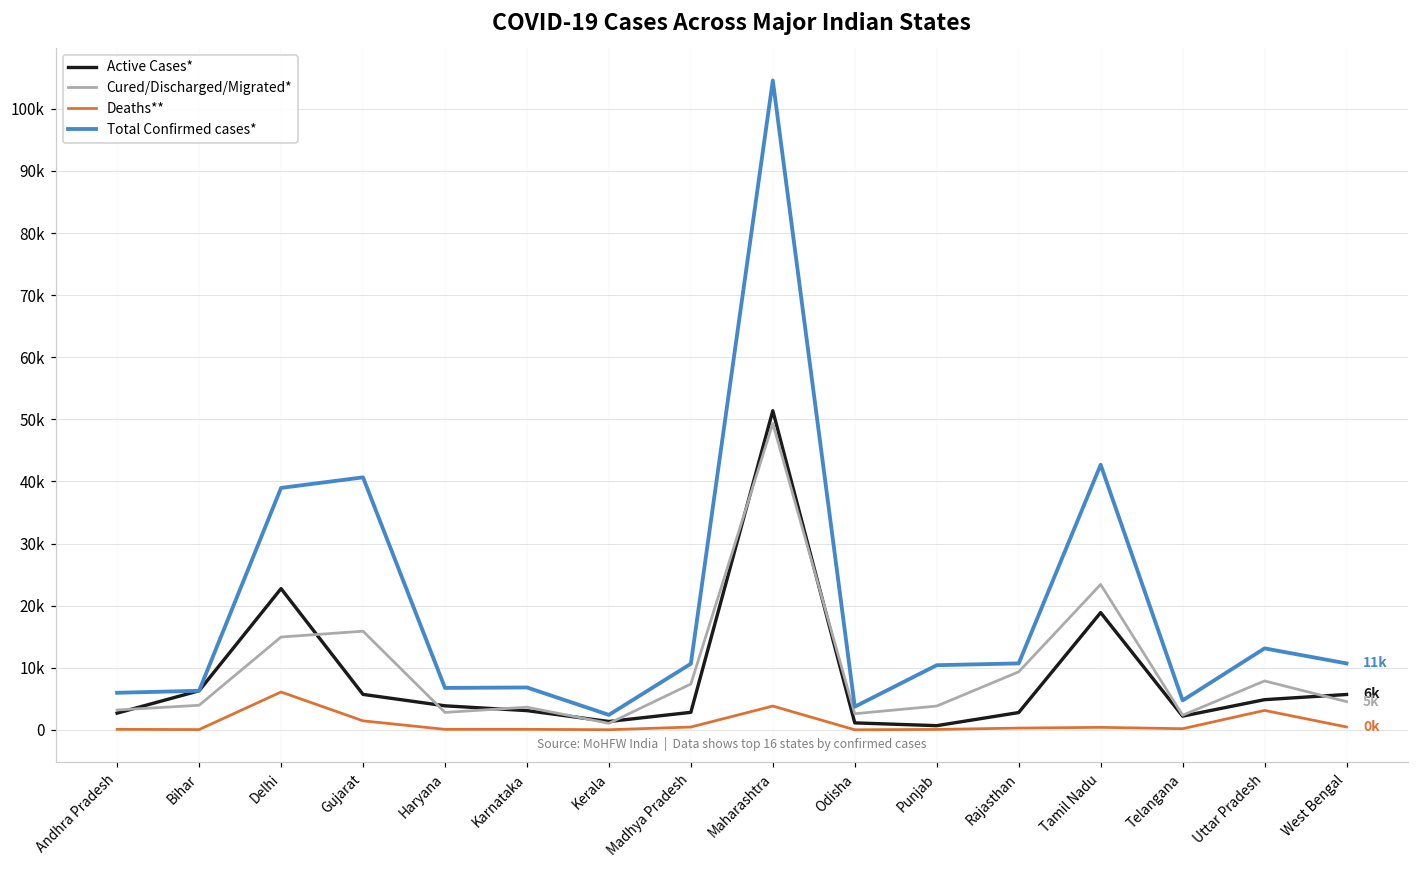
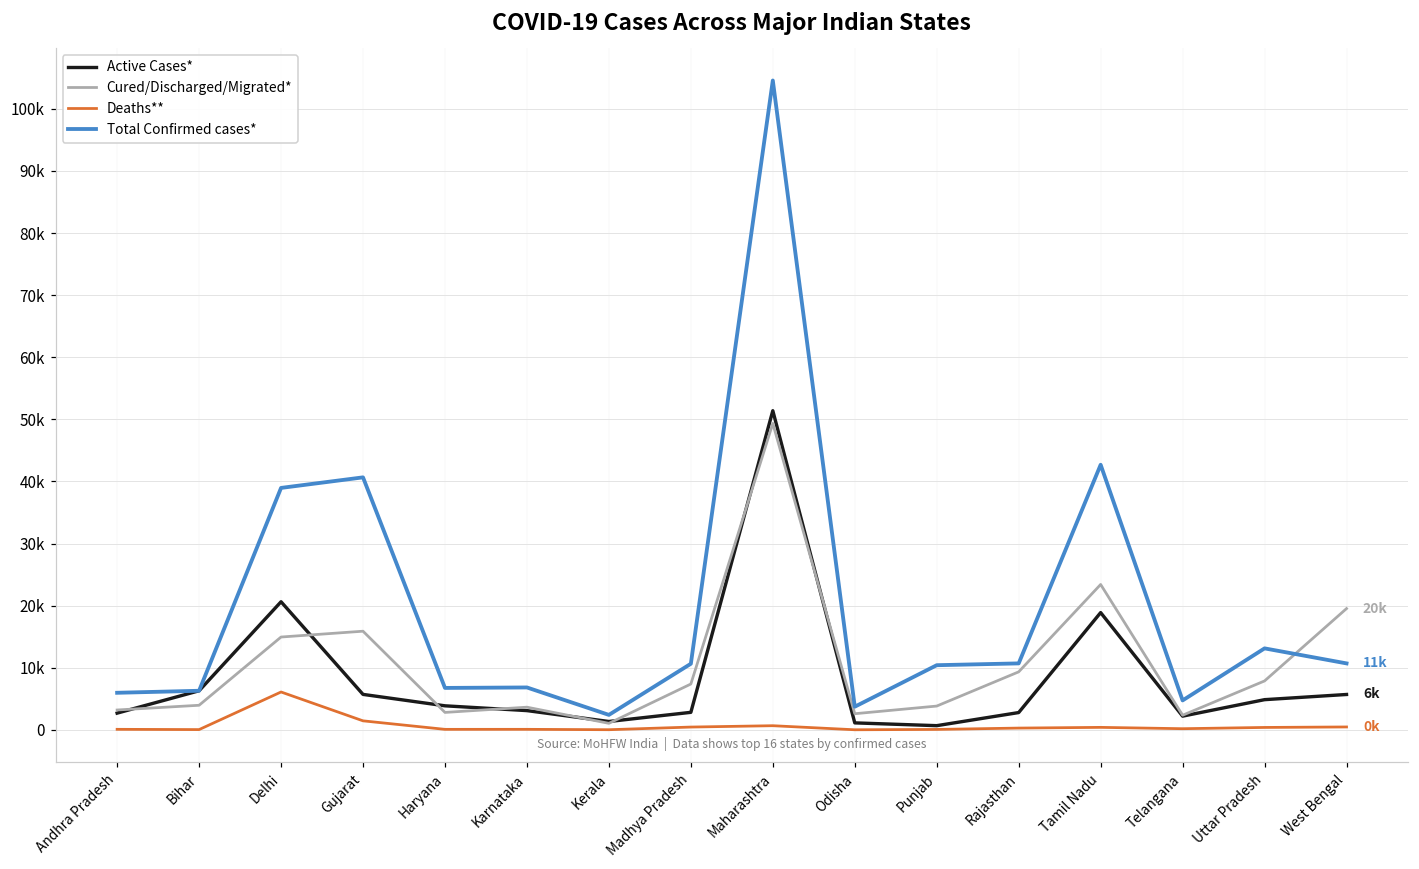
Active Cases*, Delhi: 23000 -> 21000
Deaths**, Maharashtra: 4000 -> 1000
Deaths**, Uttar Pradesh: 3000 -> 0
Cured/Discharged/Migrated*, West Bengal: 5k -> 20k
